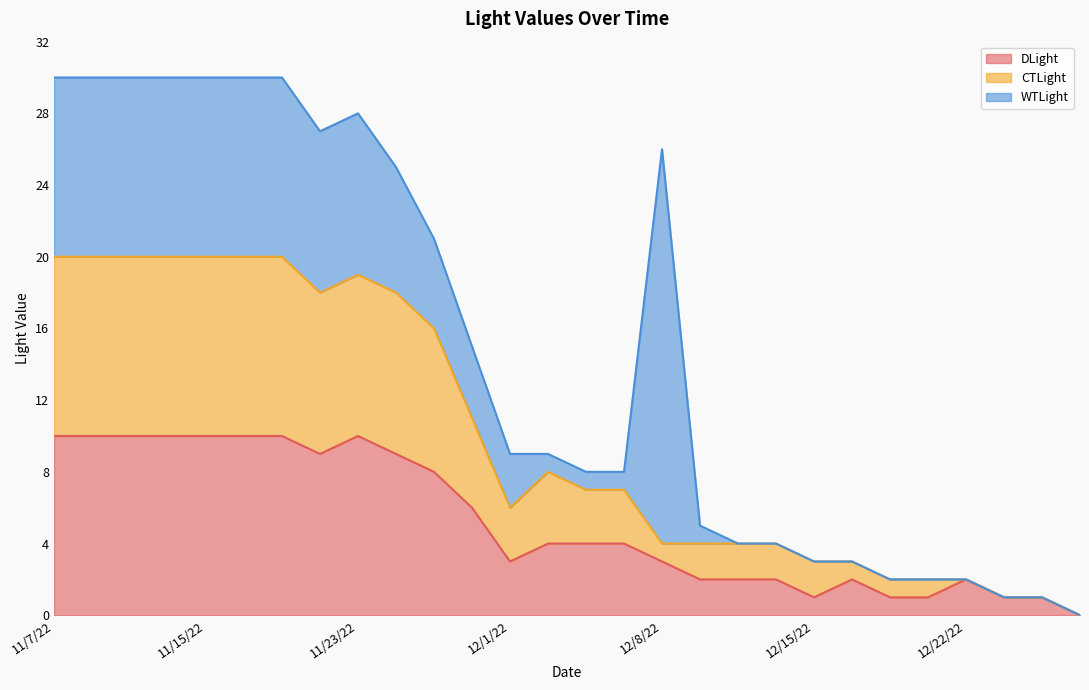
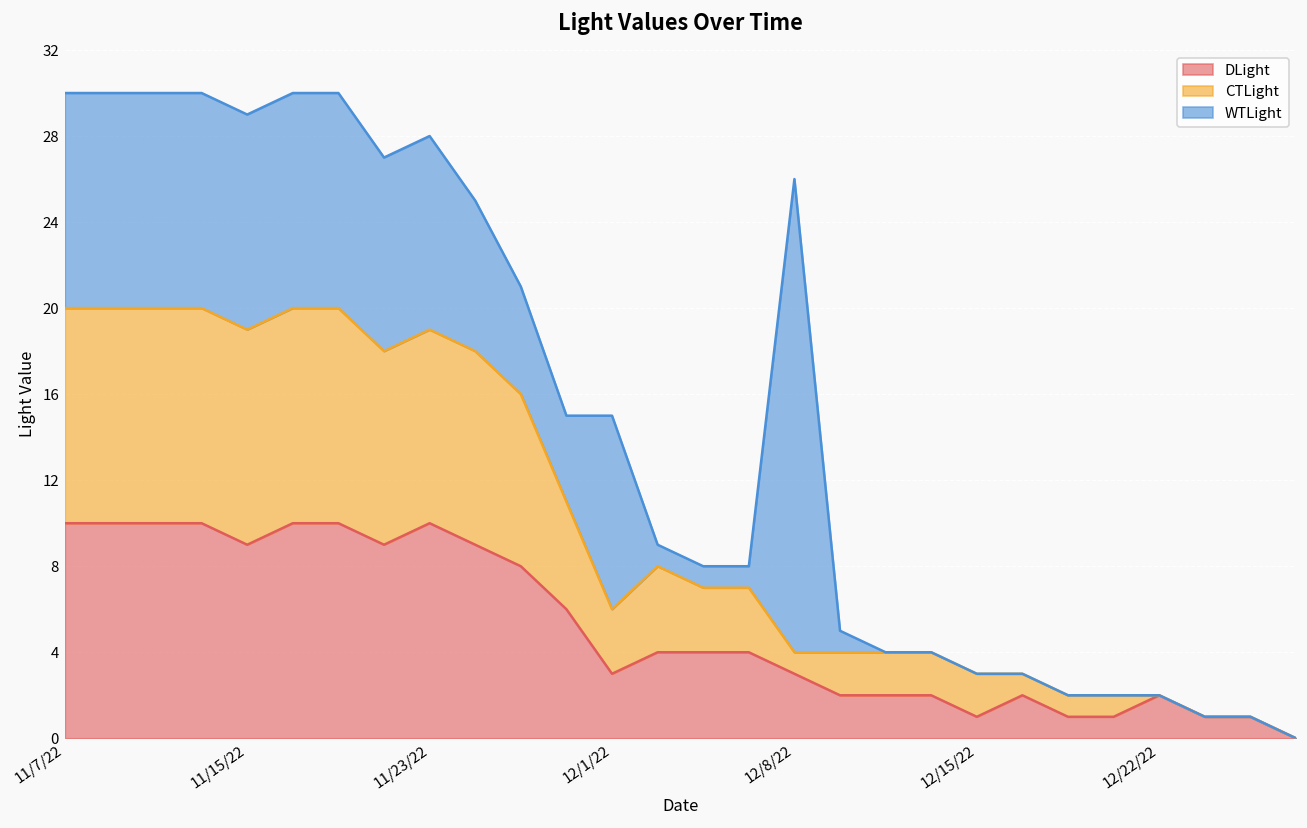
DLight, 11/15/22: 10 -> 9
WTLight, 12/1/22: 3 -> 9
